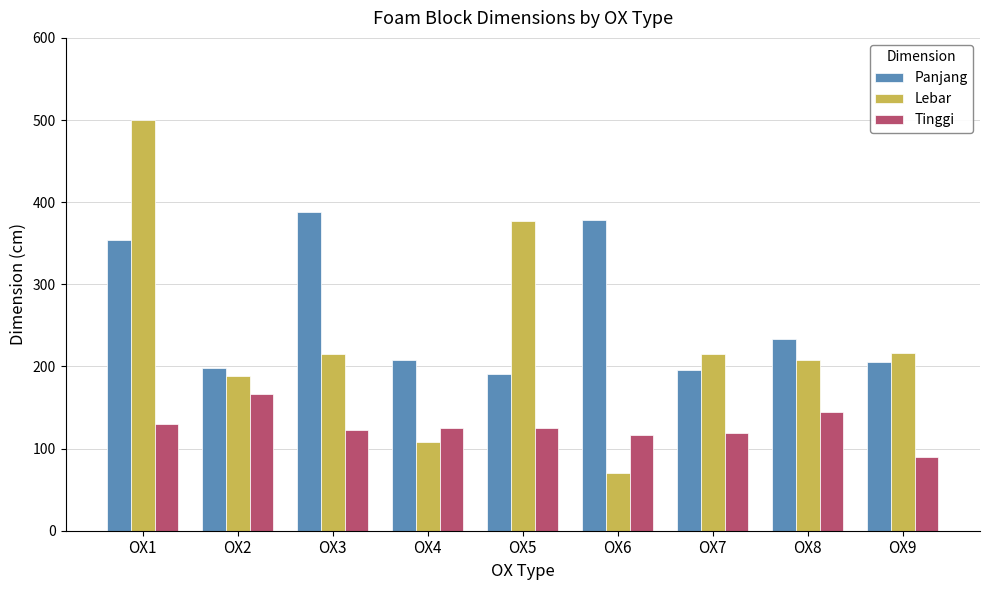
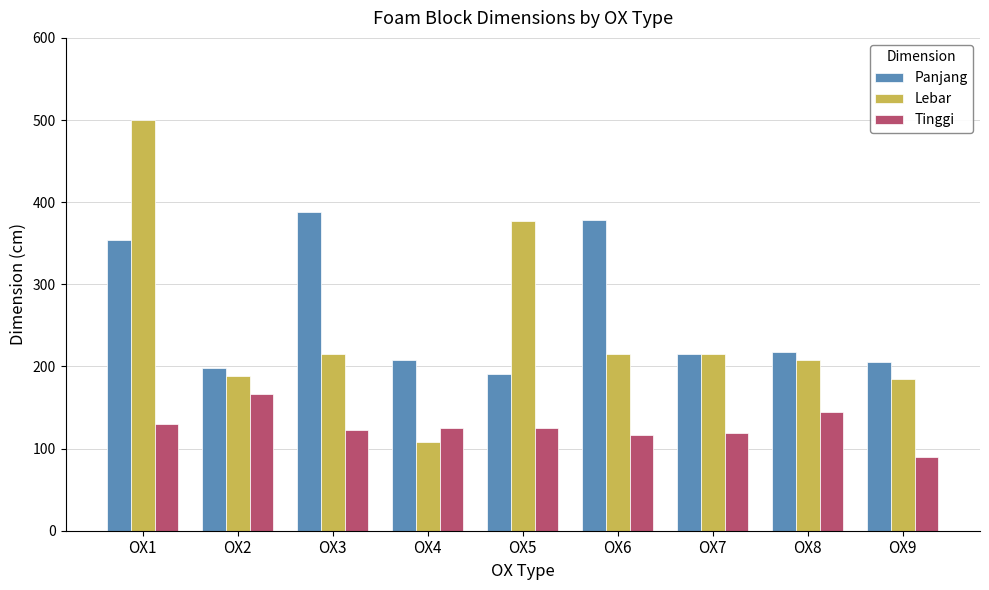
Lebar, OX6: 70 -> 220
Panjang, OX7: 200 -> 220
Panjang, OX8: 230 -> 220
Lebar, OX9: 220 -> 190
